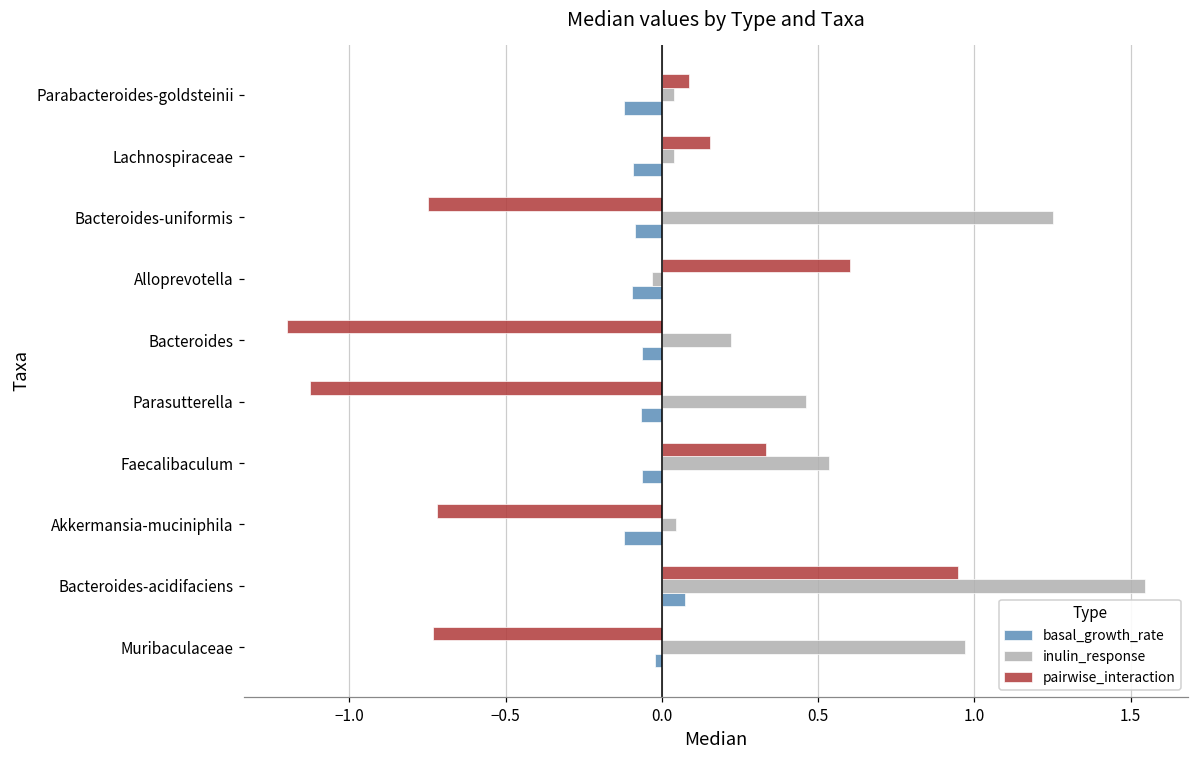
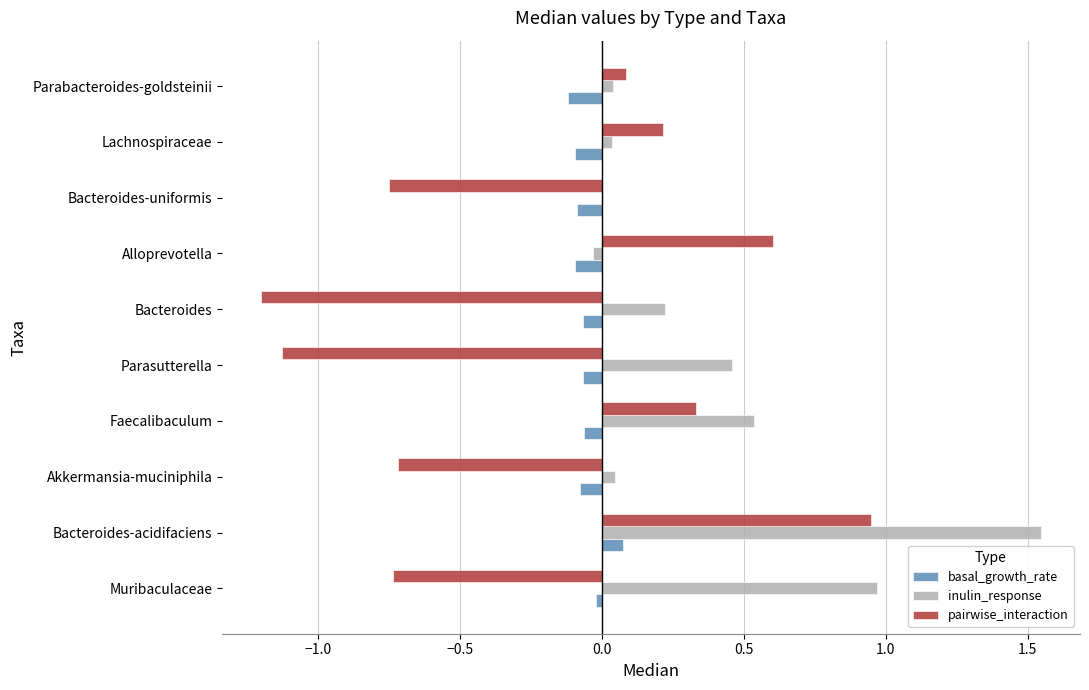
pairwise_interaction, Lachnospiraceae: 0.15 -> 0.22
inulin_response, Bacteroides-uniformis: 1.25 -> 0.01
basal_growth_rate, Akkermansia-muciniphila: -0.12 -> -0.08
